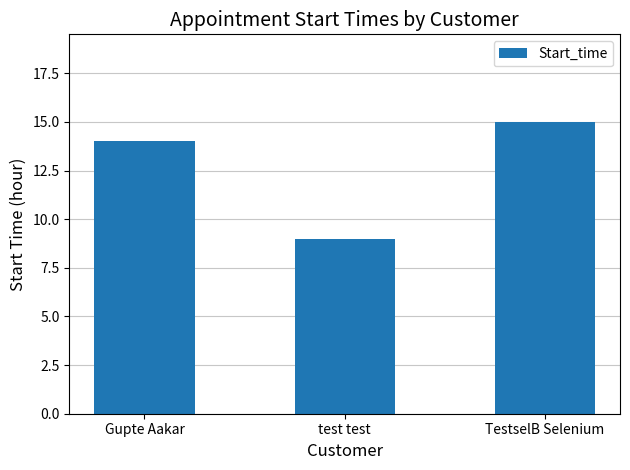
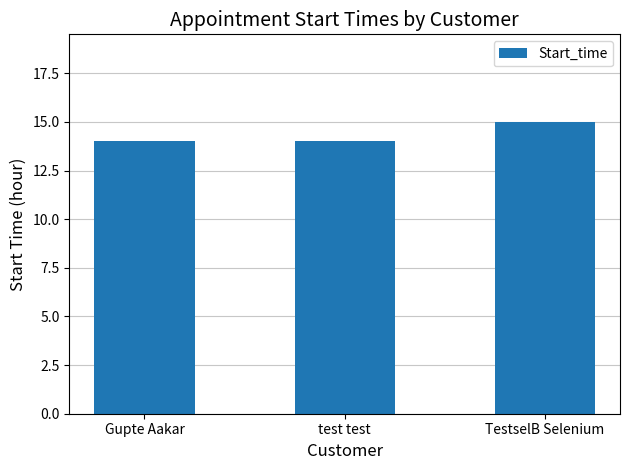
test test: 9 -> 14
